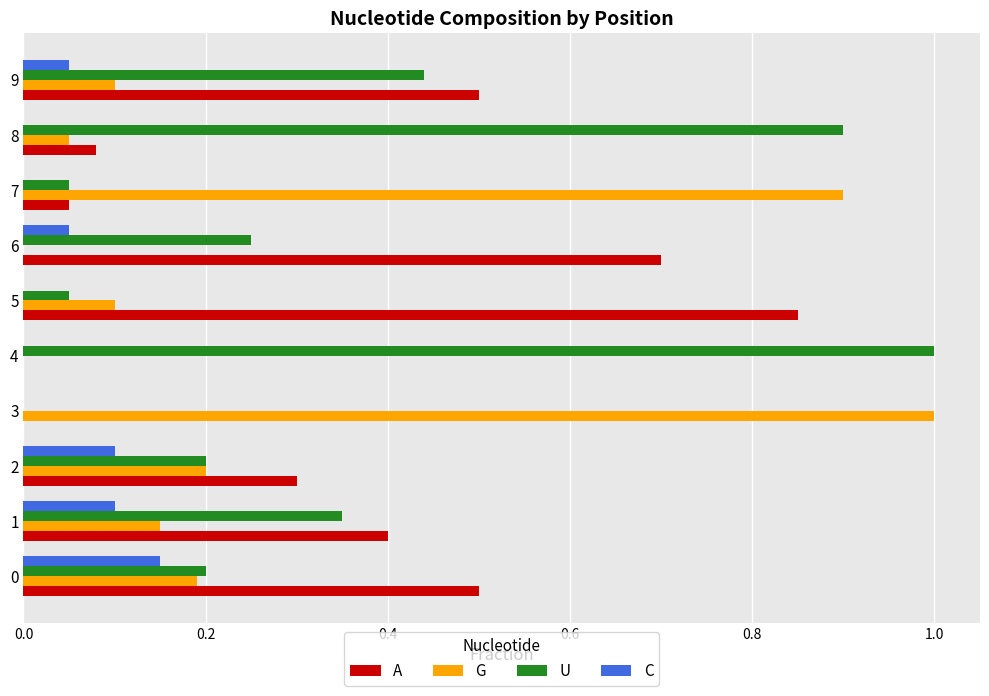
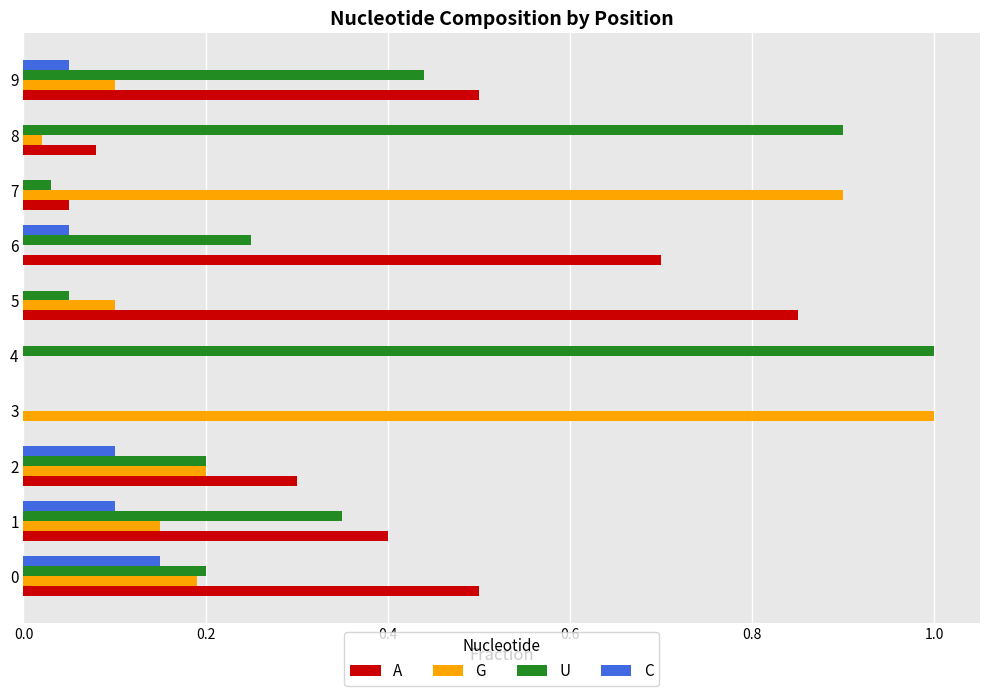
G, 8: 0.05 -> 0.02
U, 7: 0.05 -> 0.03
